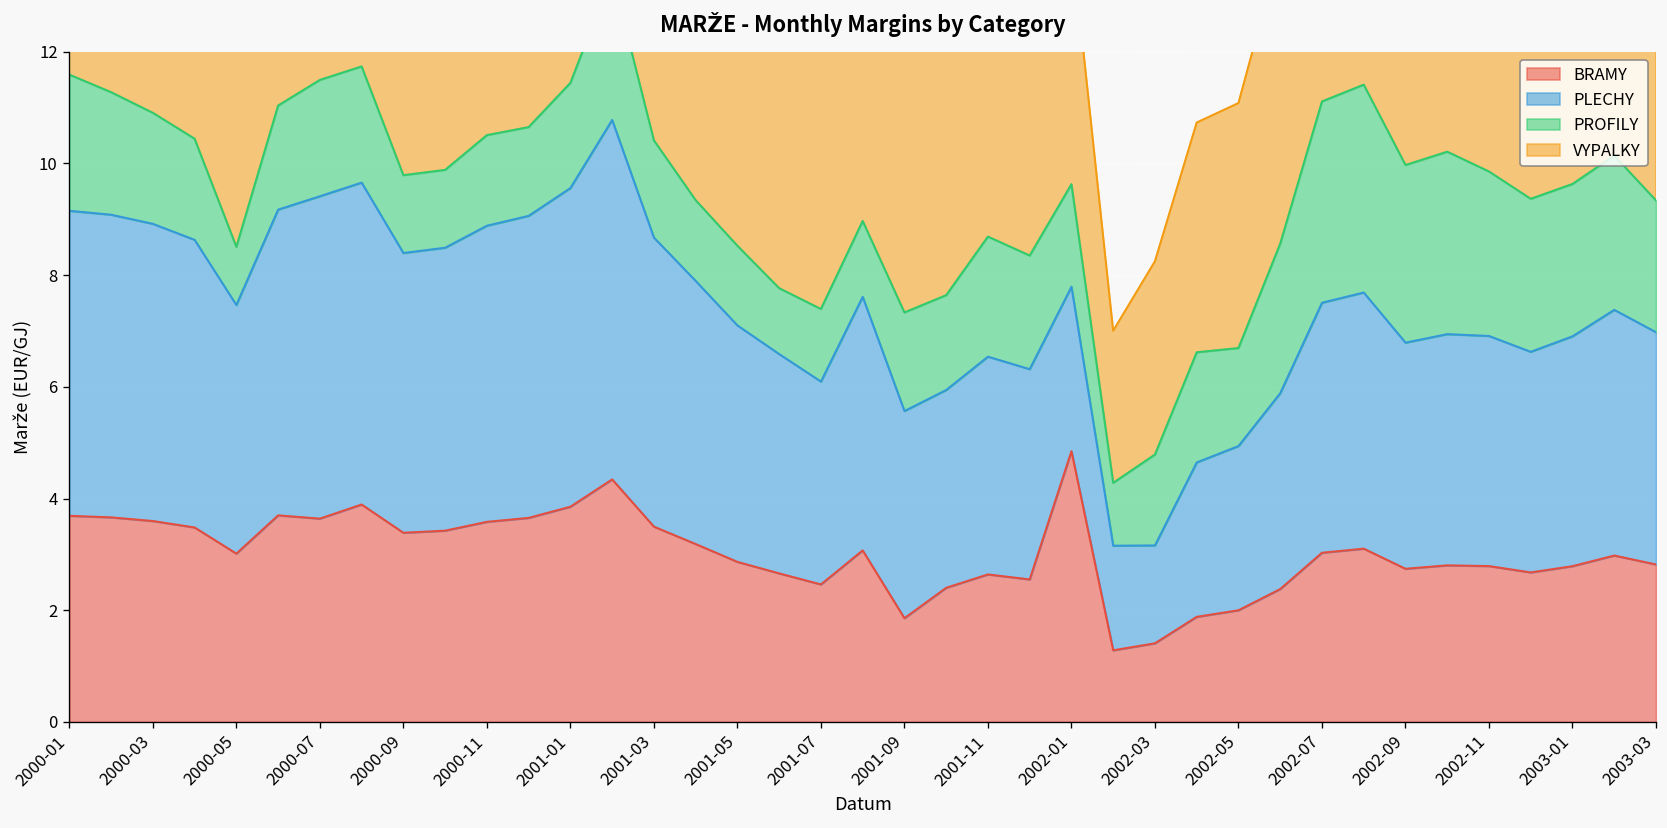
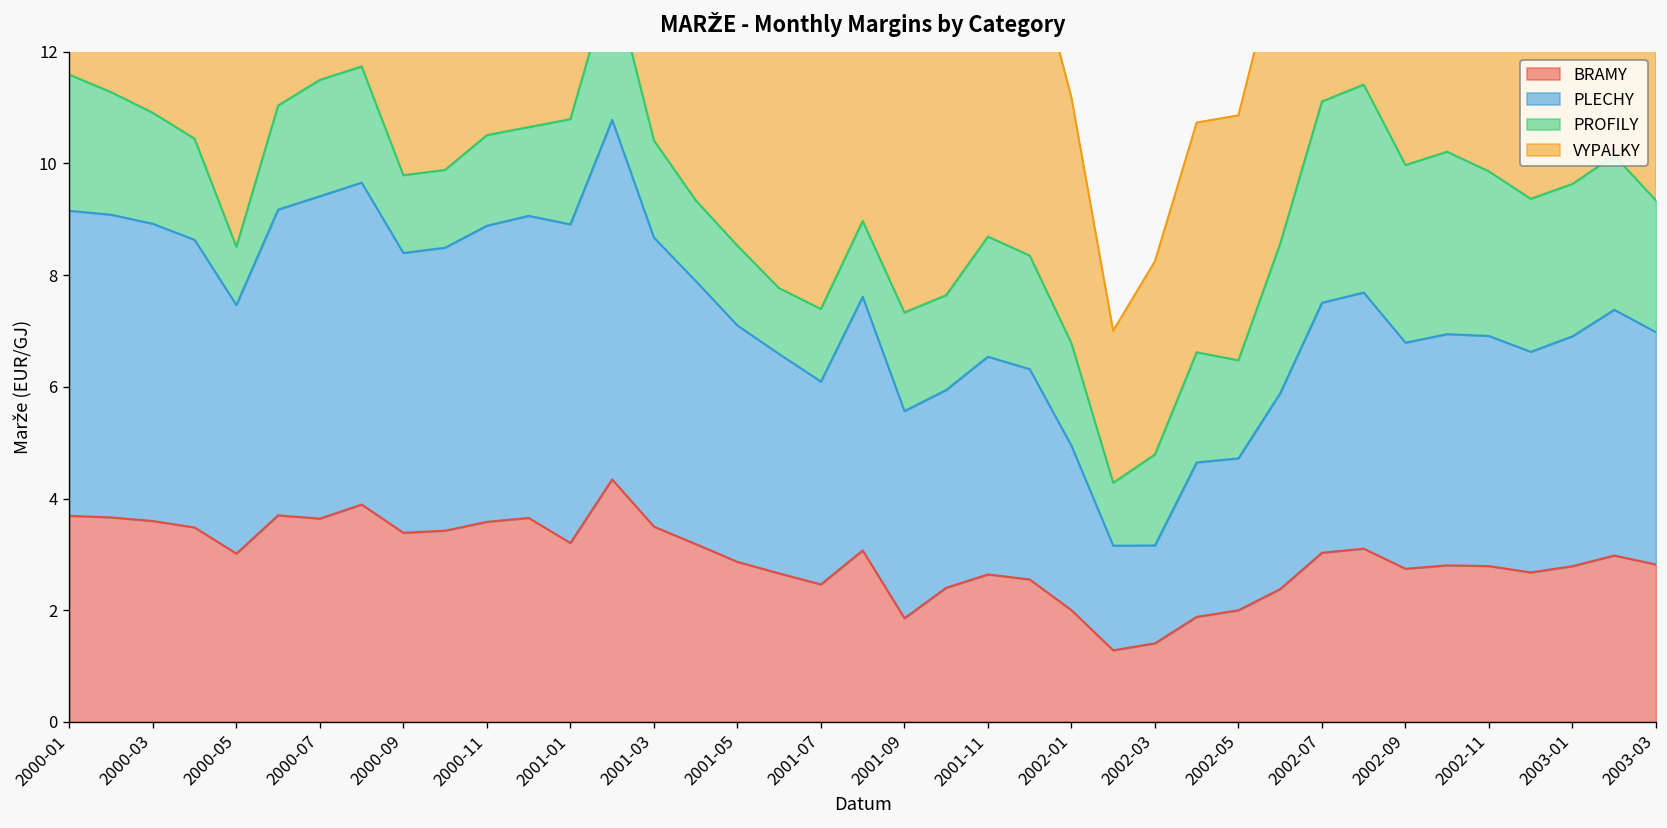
BRAMY, 2001-01: 3.9 -> 3.2
BRAMY, 2002-01: 4.8 -> 2.0
PLECHY, 2002-05: 2.9 -> 2.7
